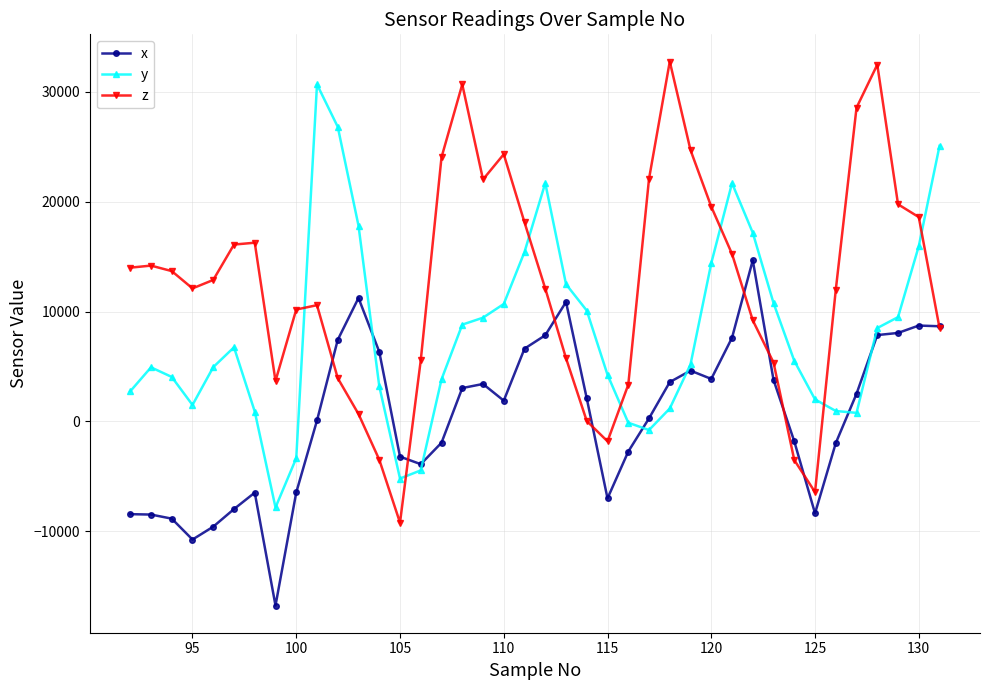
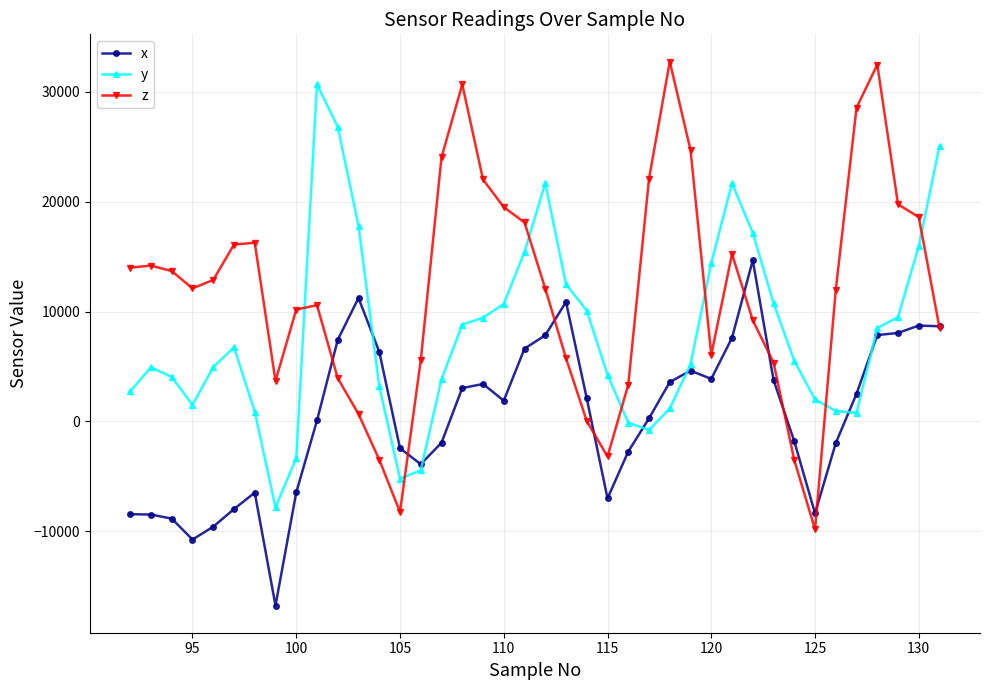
x, 105: -3200 -> -2500
z, 105: -9200 -> -8300
z, 110: 24300 -> 19500
z, 115: -1800 -> -3200
z, 120: 19500 -> 6100
z, 125: -6400 -> -9800
